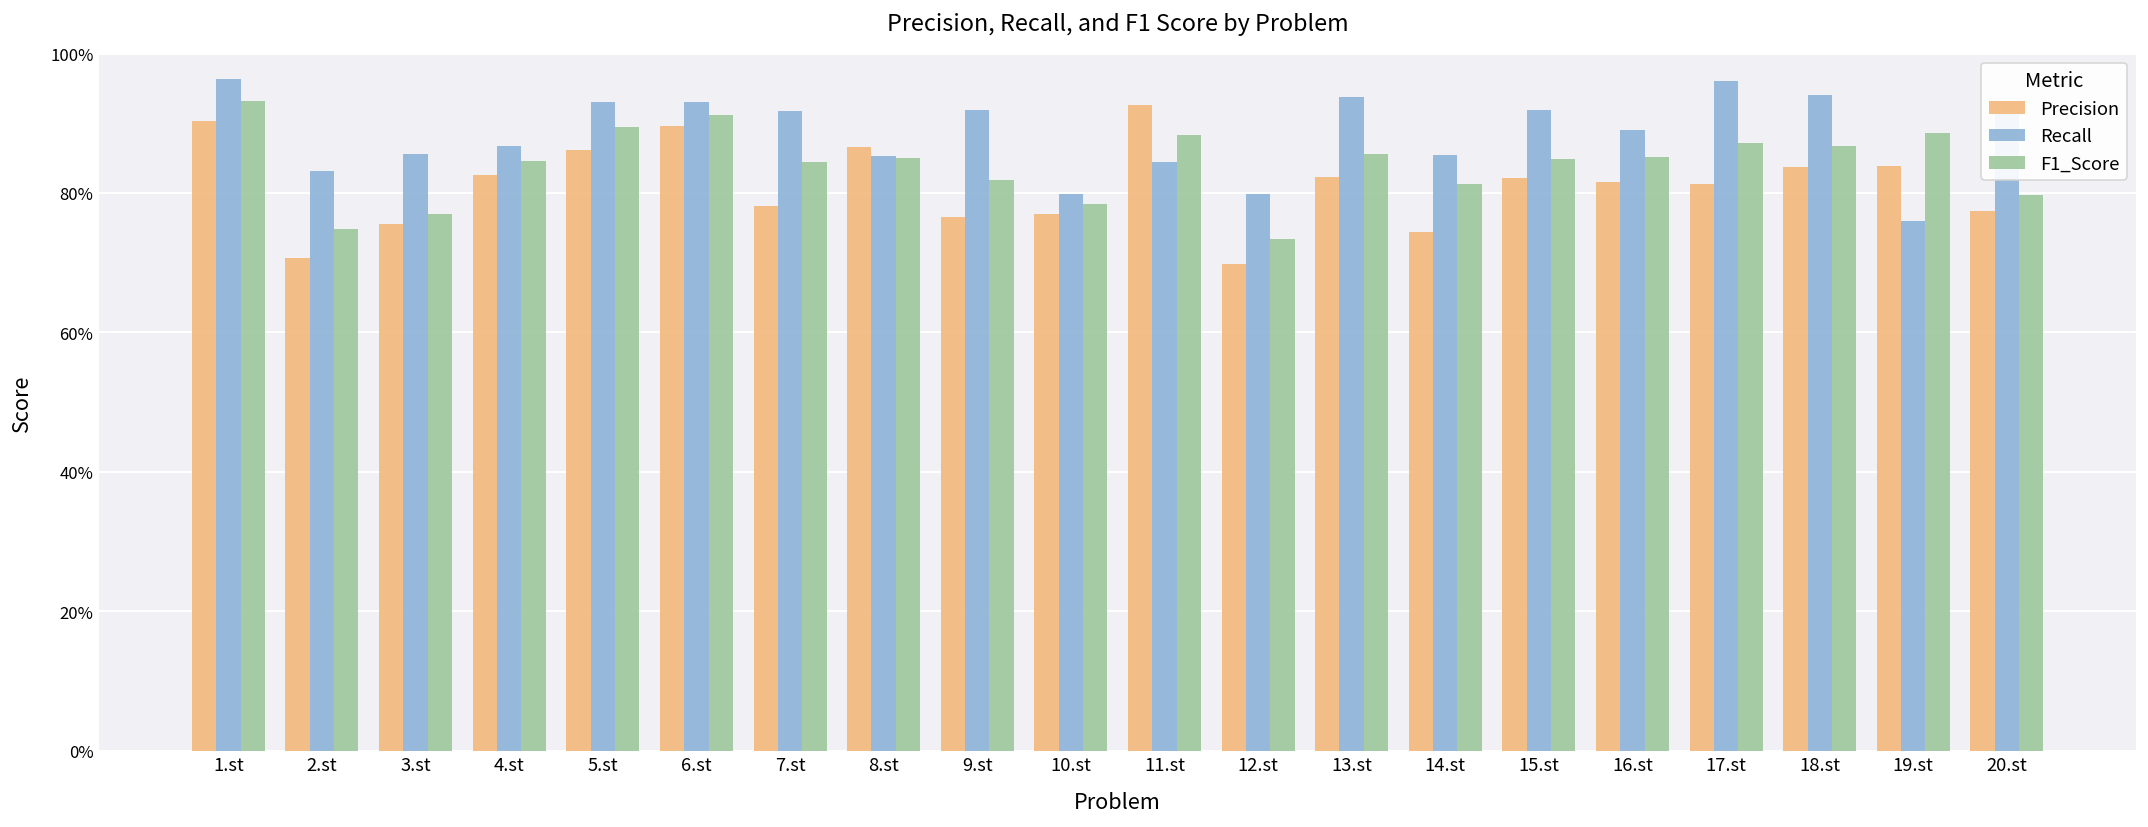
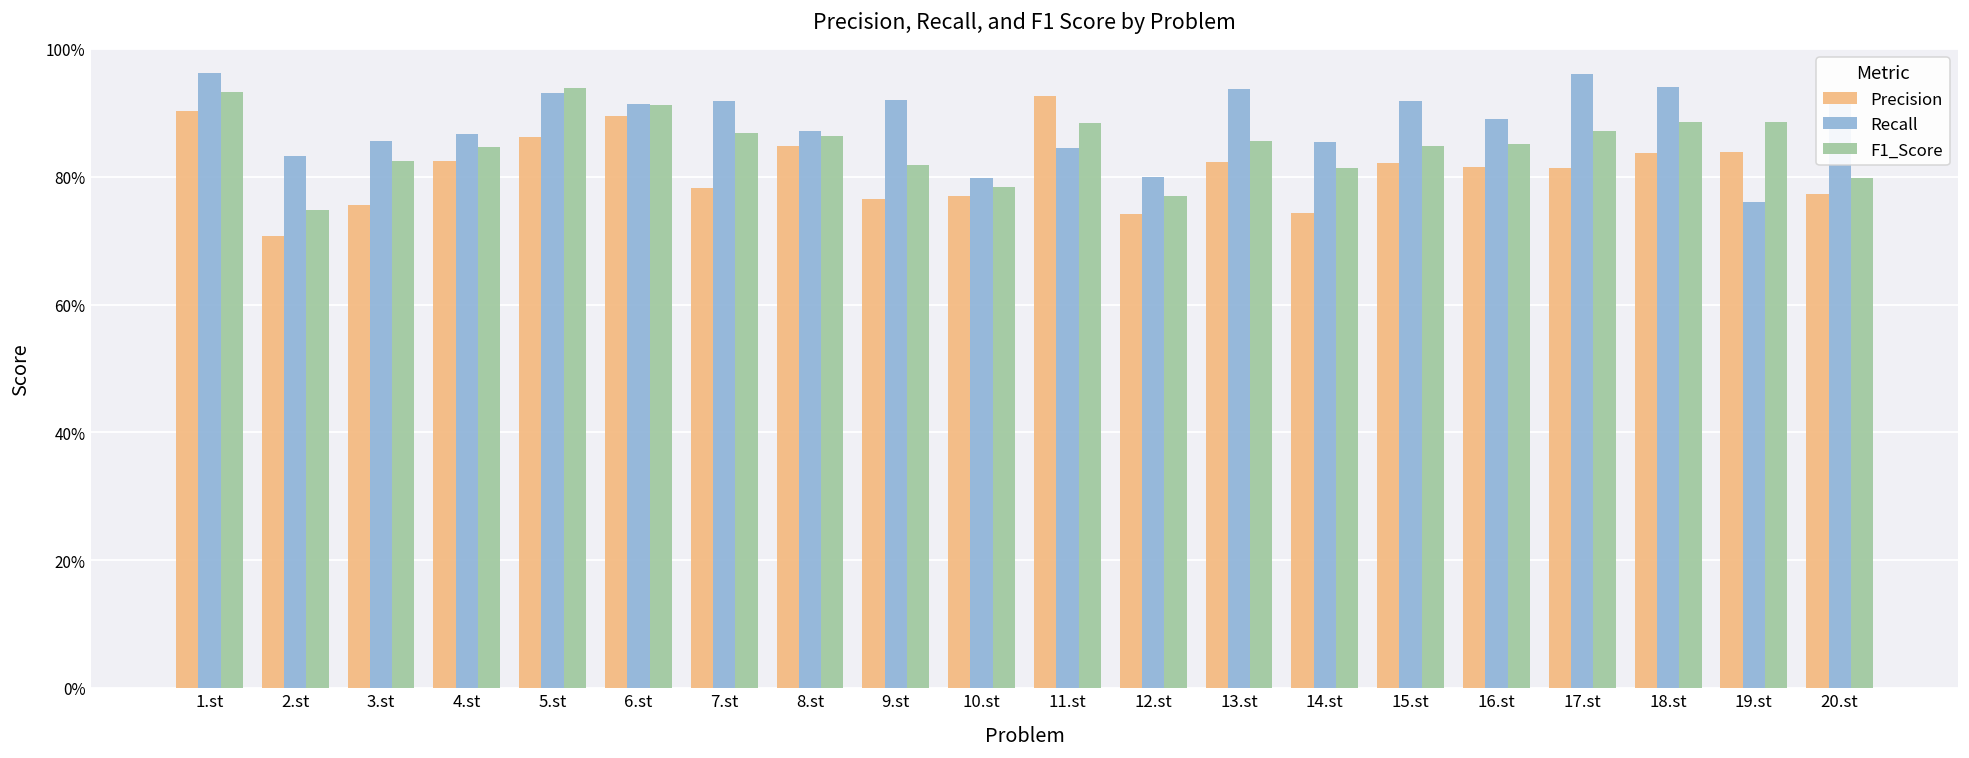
F1_Score, 3.st: 77% -> 83%
F1_Score, 5.st: 90% -> 94%
Recall, 6.st: 93% -> 91%
F1_Score, 7.st: 84% -> 87%
Precision, 8.st: 87% -> 85%
Recall, 8.st: 85% -> 87%
F1_Score, 8.st: 85% -> 86%
Precision, 12.st: 70% -> 74%
F1_Score, 12.st: 73% -> 77%
F1_Score, 18.st: 87% -> 89%
